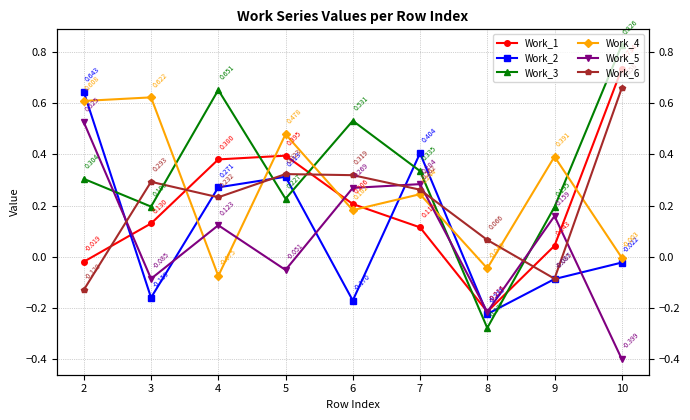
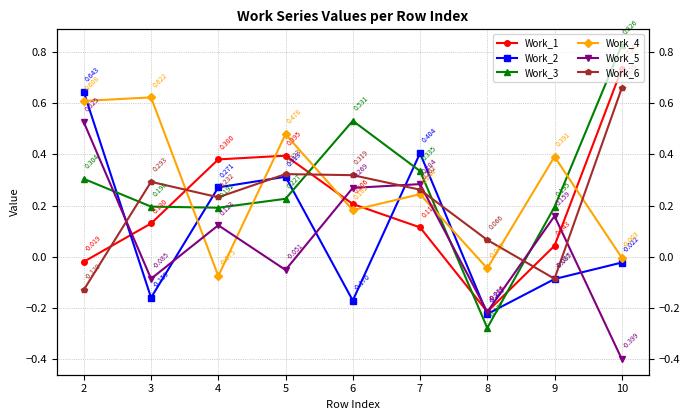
Work_3, 4: 0.651 -> 0.192
